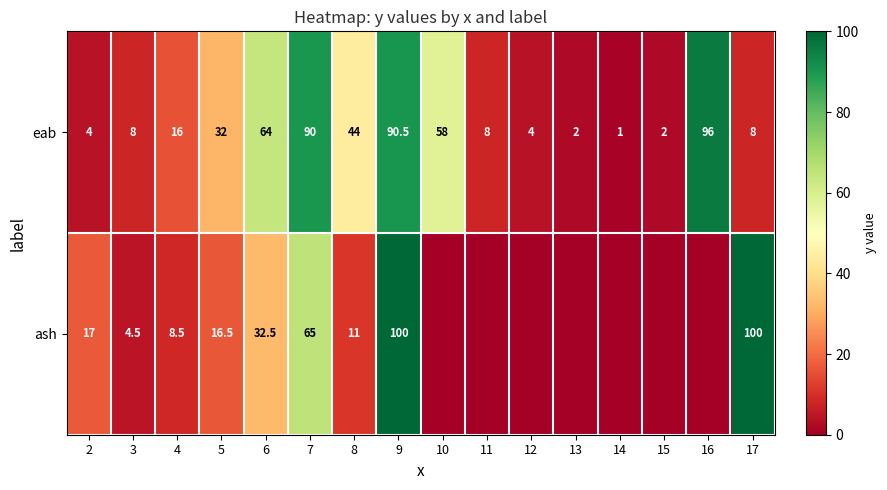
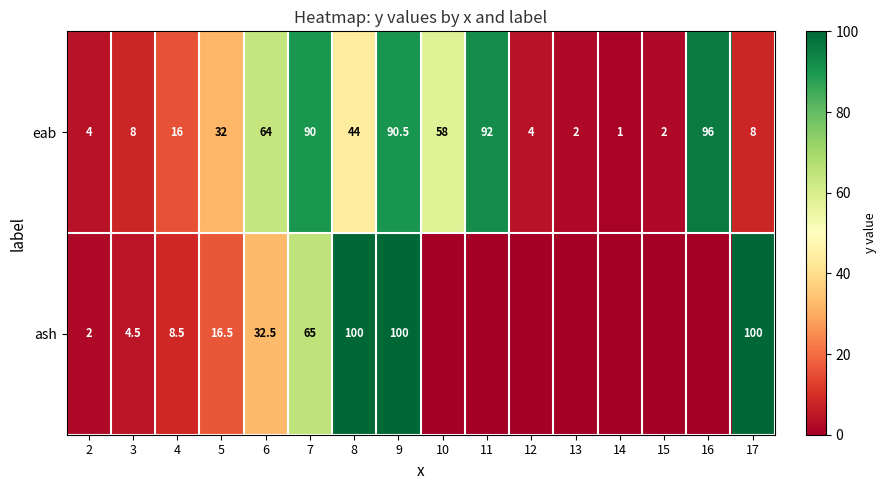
eab, 11: 8 -> 92
ash, 2: 17 -> 2
ash, 8: 11 -> 100
